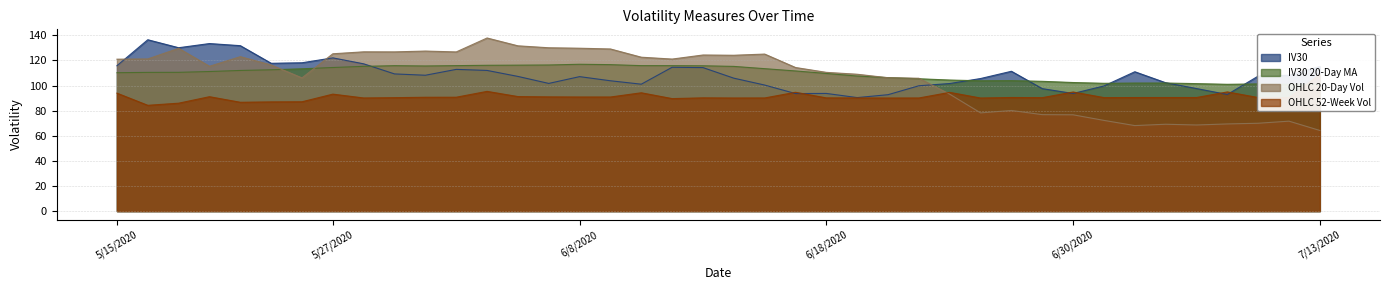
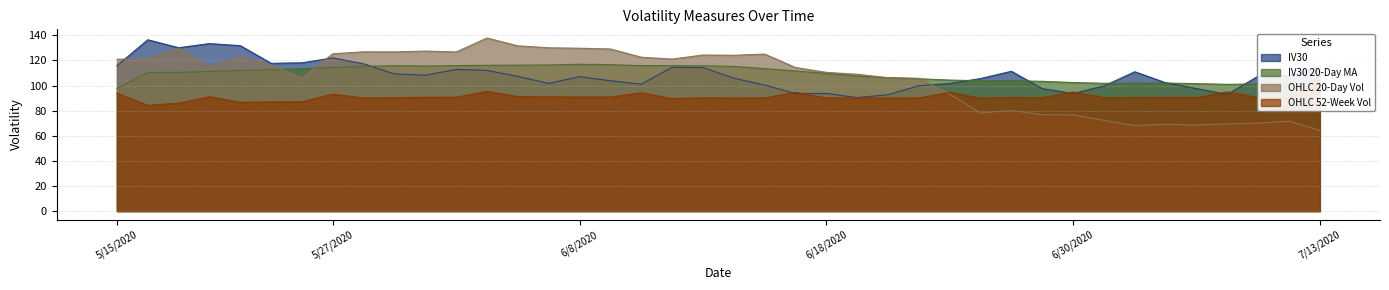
IV30 20-Day MA, 5/15/2020: 110 -> 98
